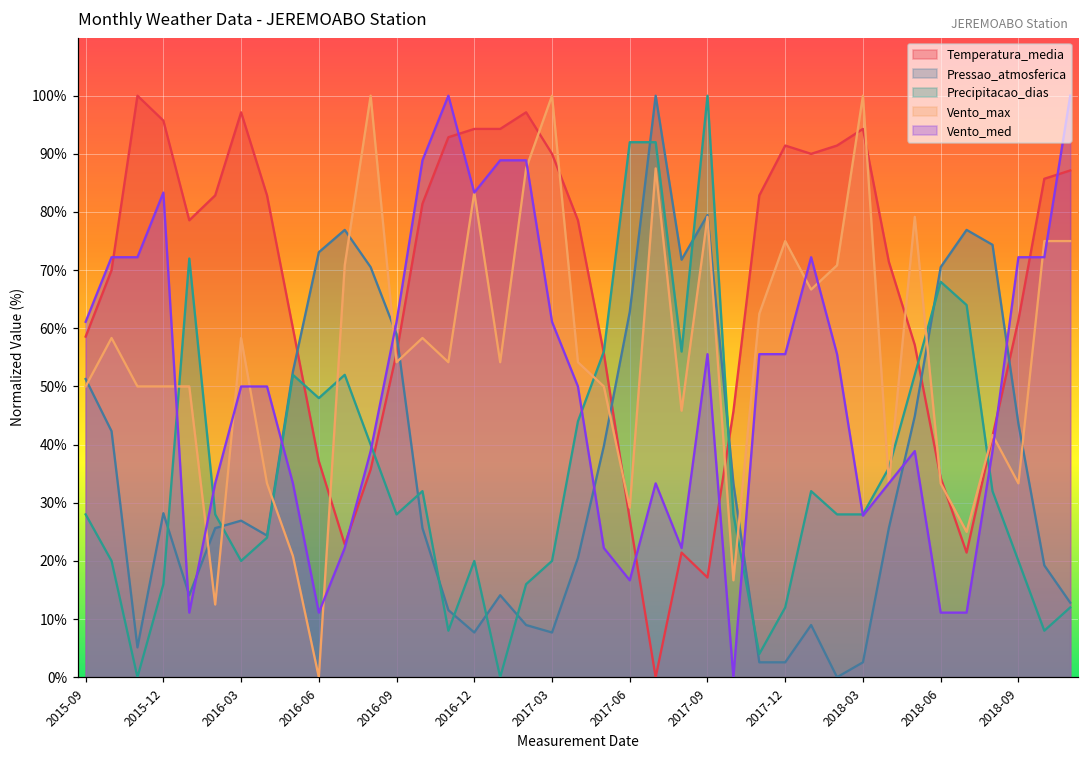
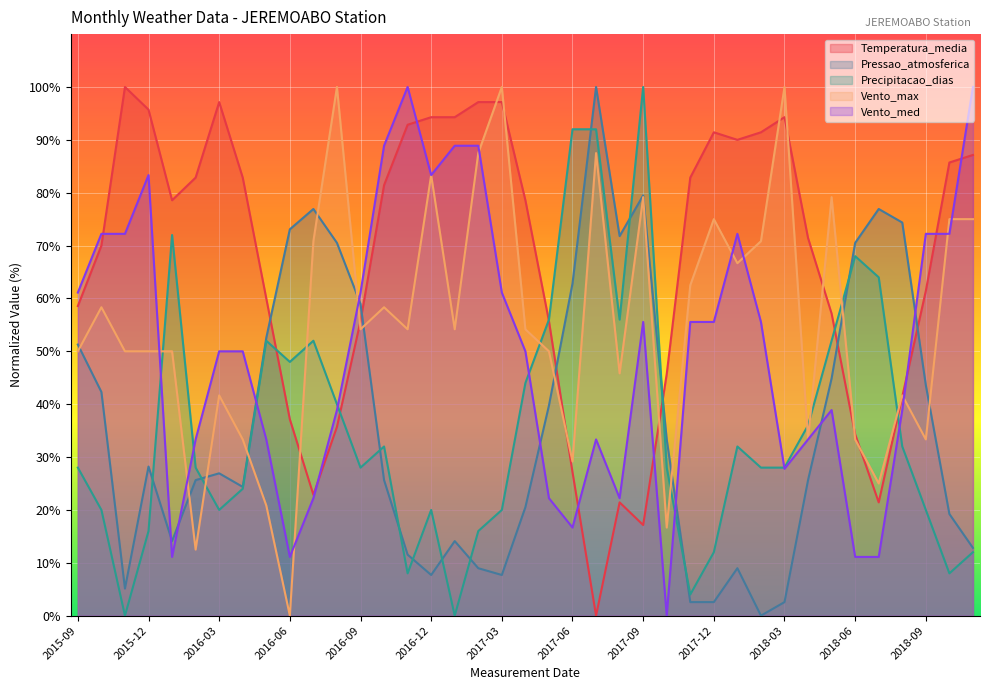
Vento_max, 2016-03: 58% -> 42%
Temperatura_media, 2017-03: 90% -> 97%
